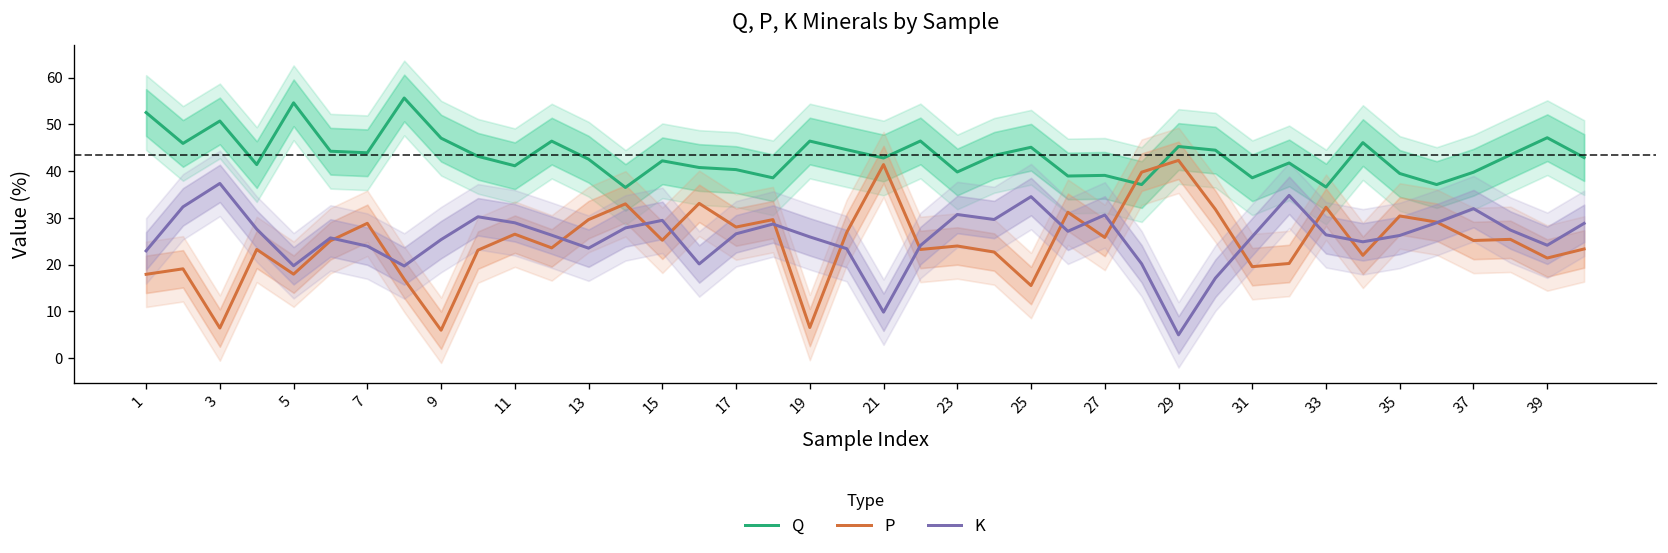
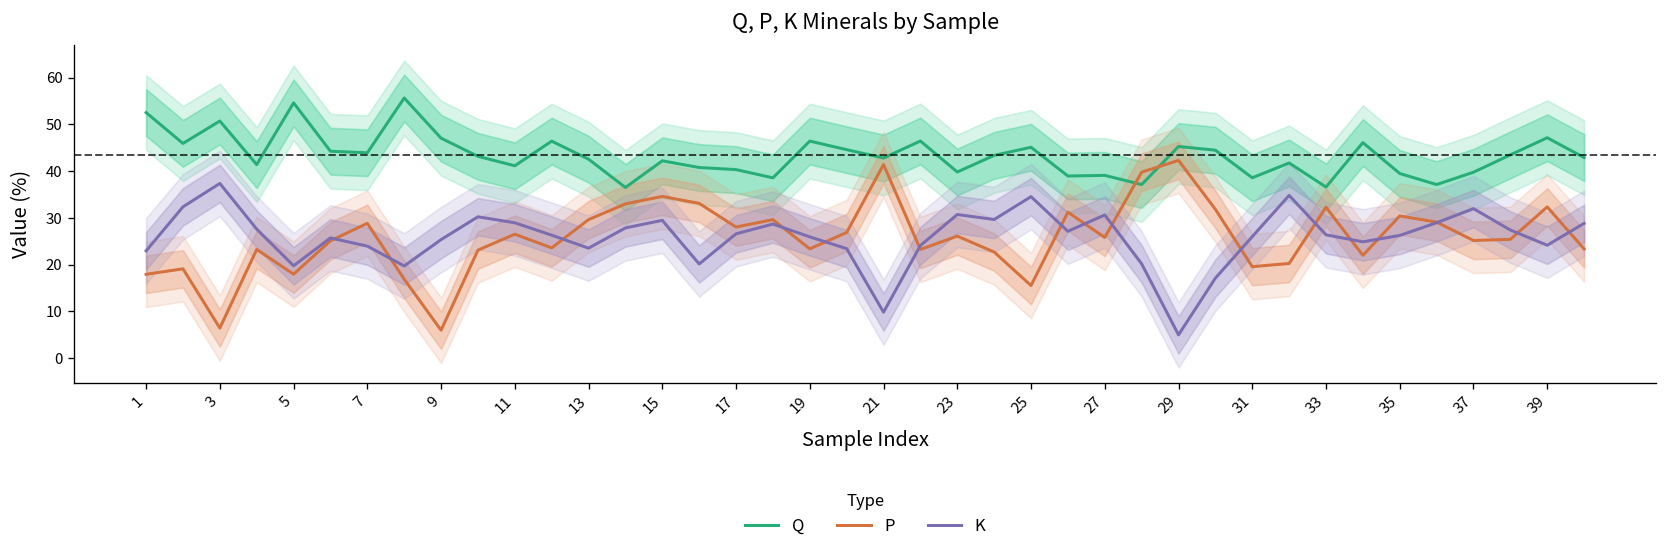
P, 15: 25 -> 35
P, 19: 7 -> 23
P, 23: 24 -> 26
P, 39: 21 -> 32
